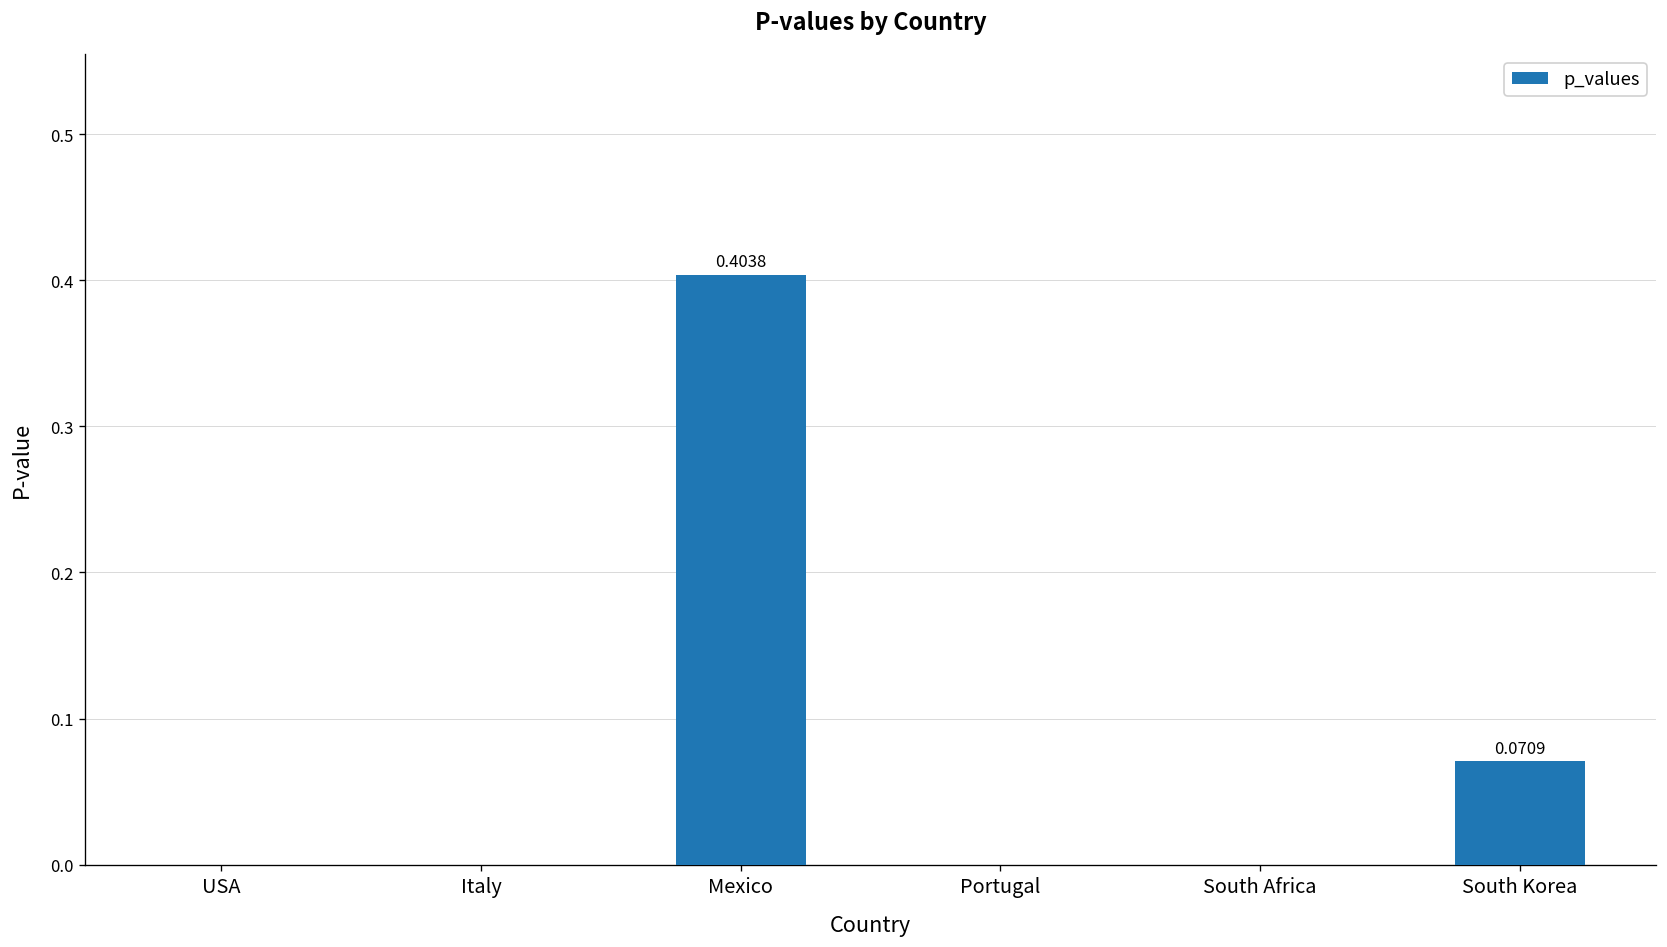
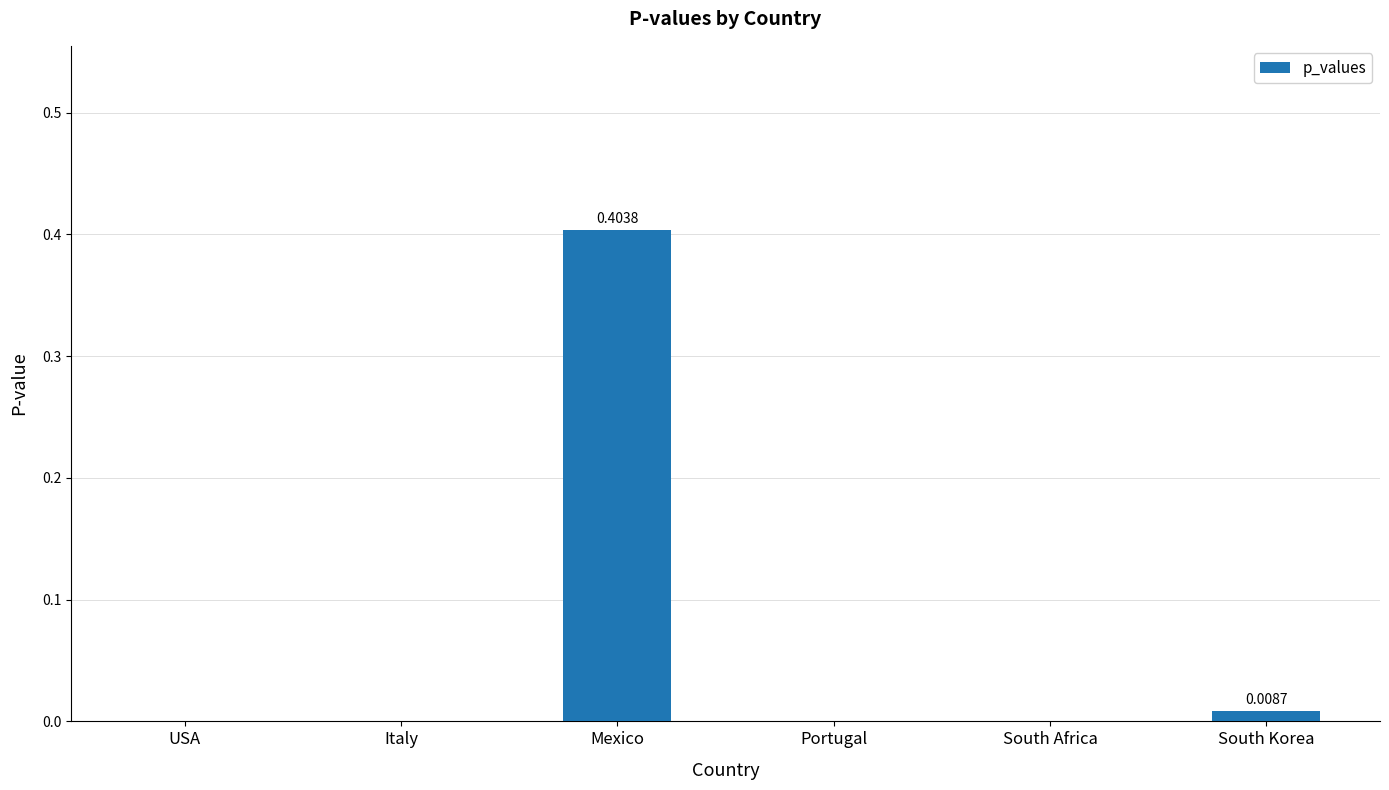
South Korea: 0.0709 -> 0.0087
